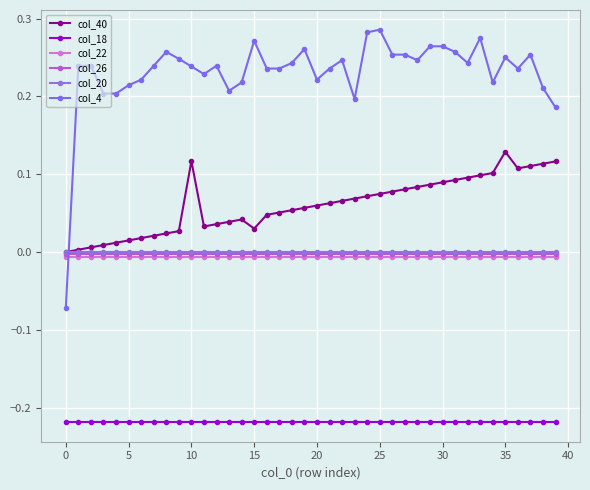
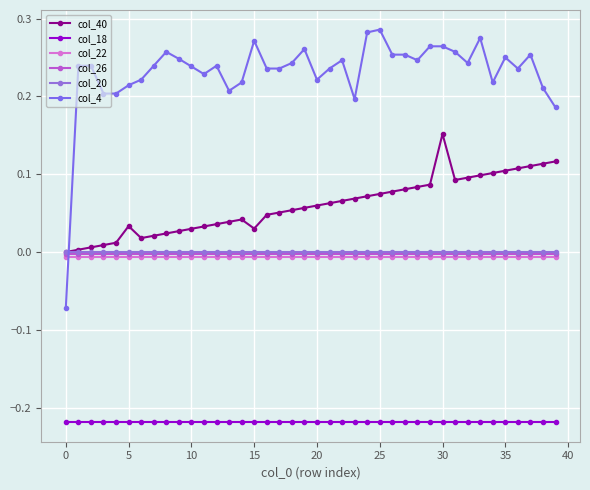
col_40, 5: 0.01 -> 0.03
col_40, 10: 0.12 -> 0.03
col_40, 30: 0.09 -> 0.15
col_40, 35: 0.13 -> 0.10
